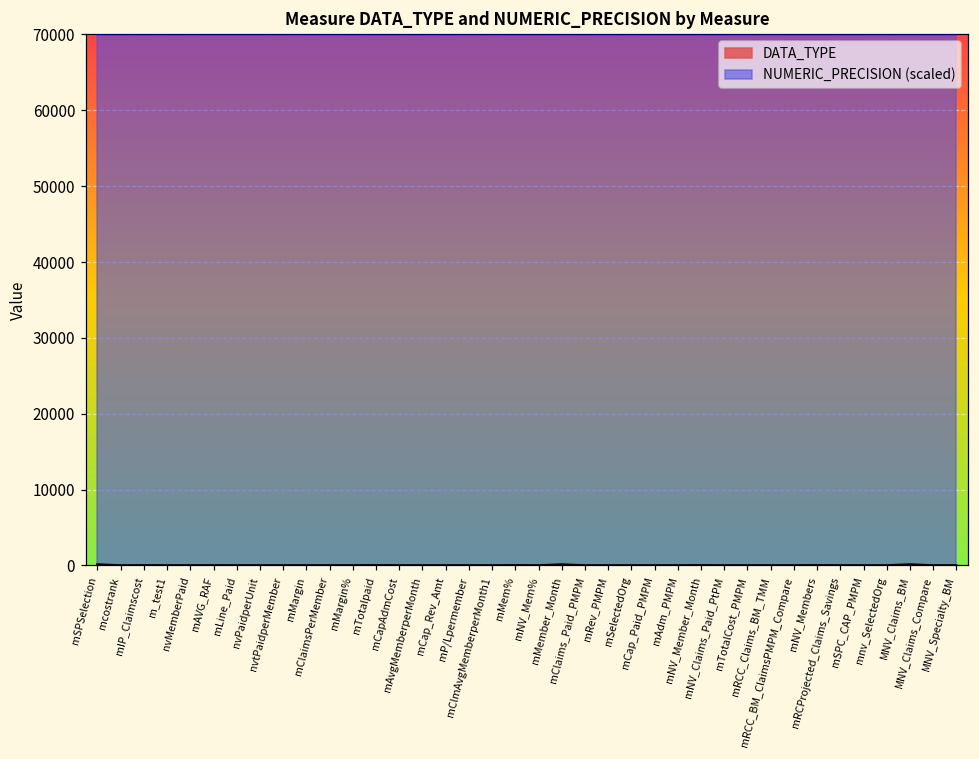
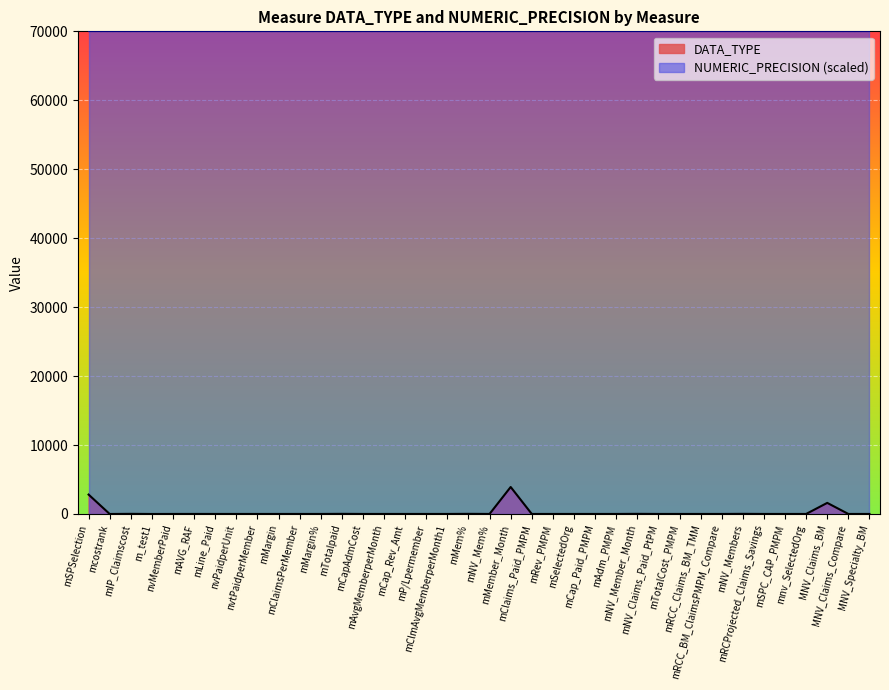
DATA_TYPE, mSPSelection: 0 -> 3000
DATA_TYPE, mMember_Month: 0 -> 4000
DATA_TYPE, MNV_Claims_BM: 0 -> 2000
